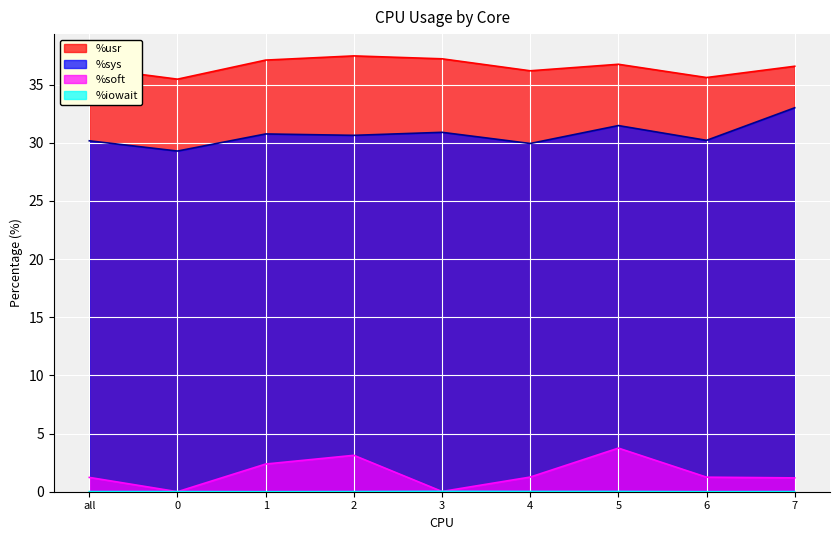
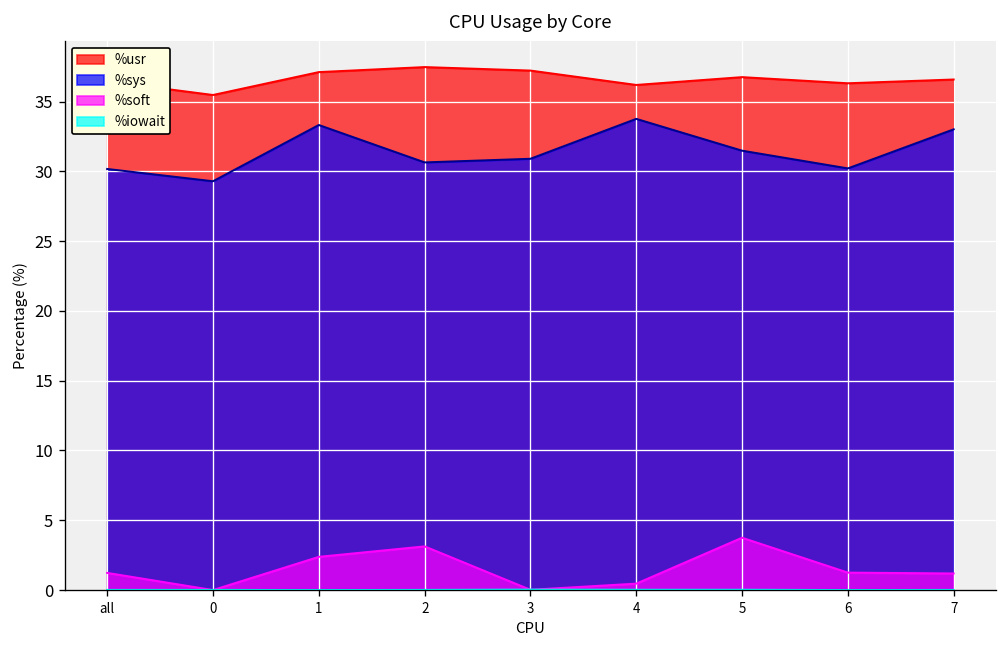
%sys, 1: 30.8 -> 33.3
%sys, 4: 29.9 -> 33.8
%soft, 4: 1.3 -> 0.5
%usr, 6: 35.6 -> 36.3
